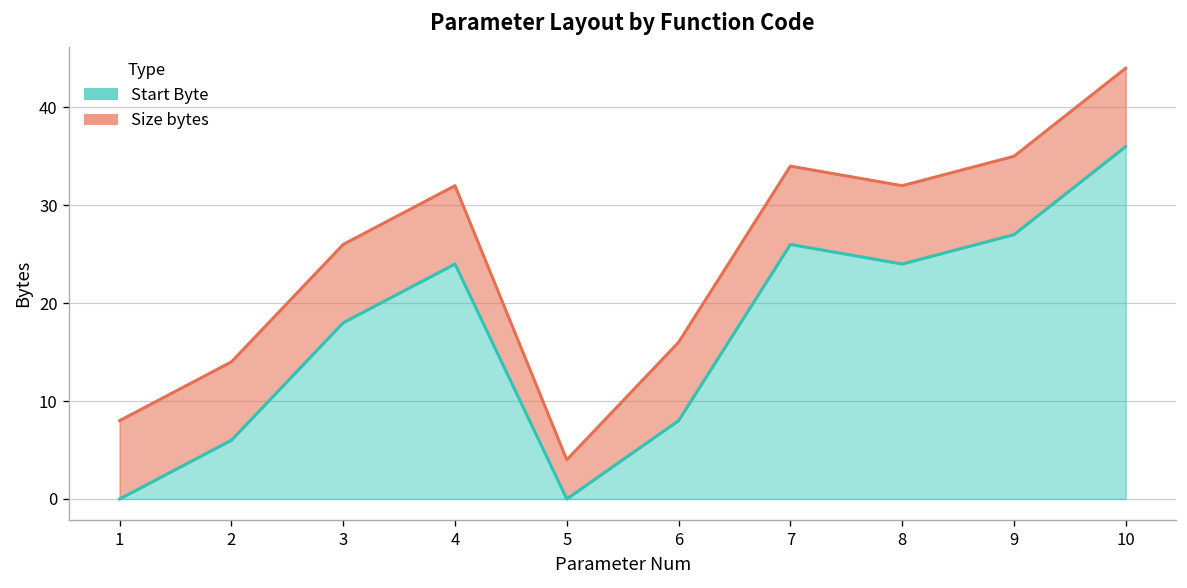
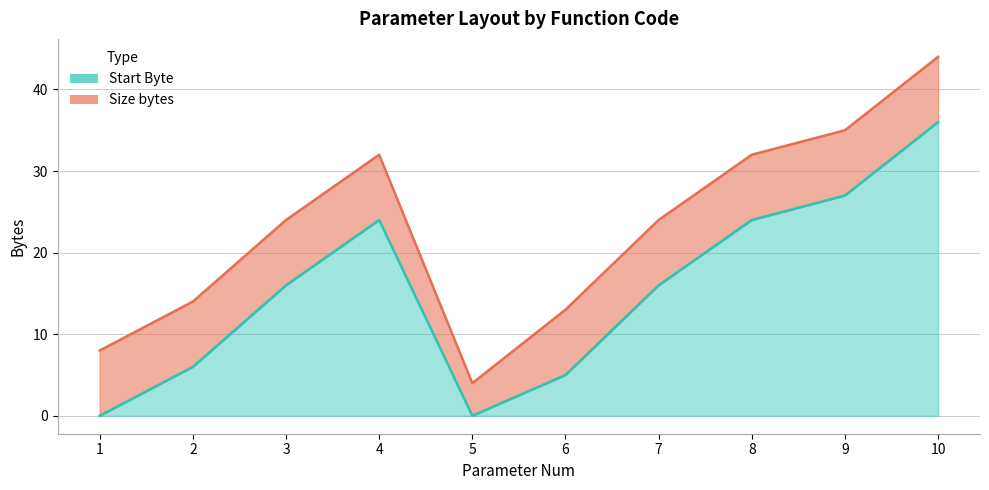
Start Byte, 3: 18 -> 16
Start Byte, 6: 8 -> 5
Start Byte, 7: 26 -> 16
